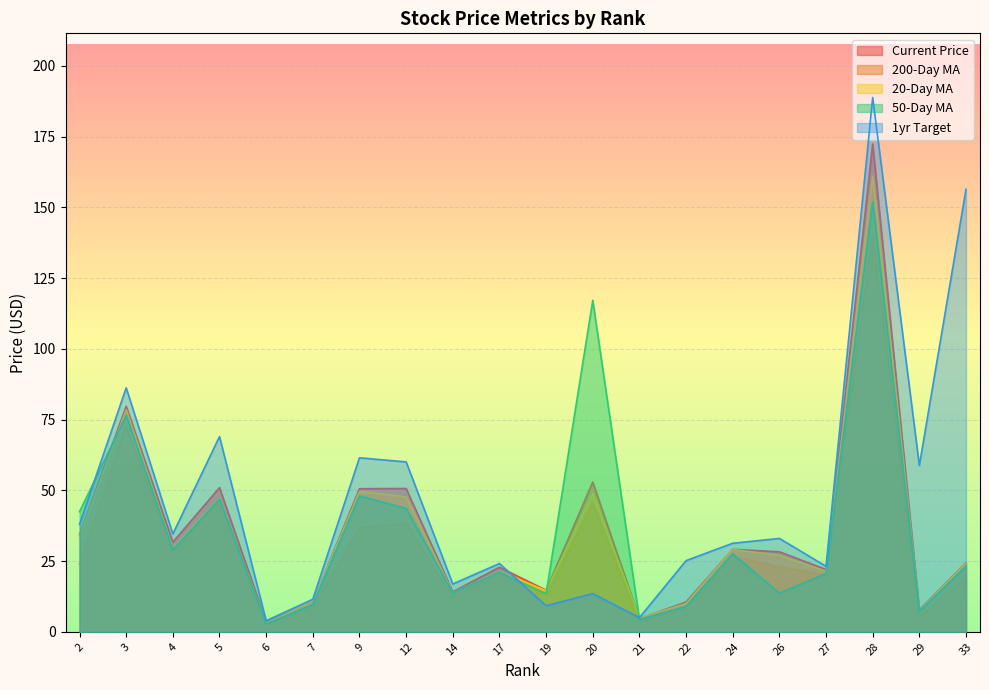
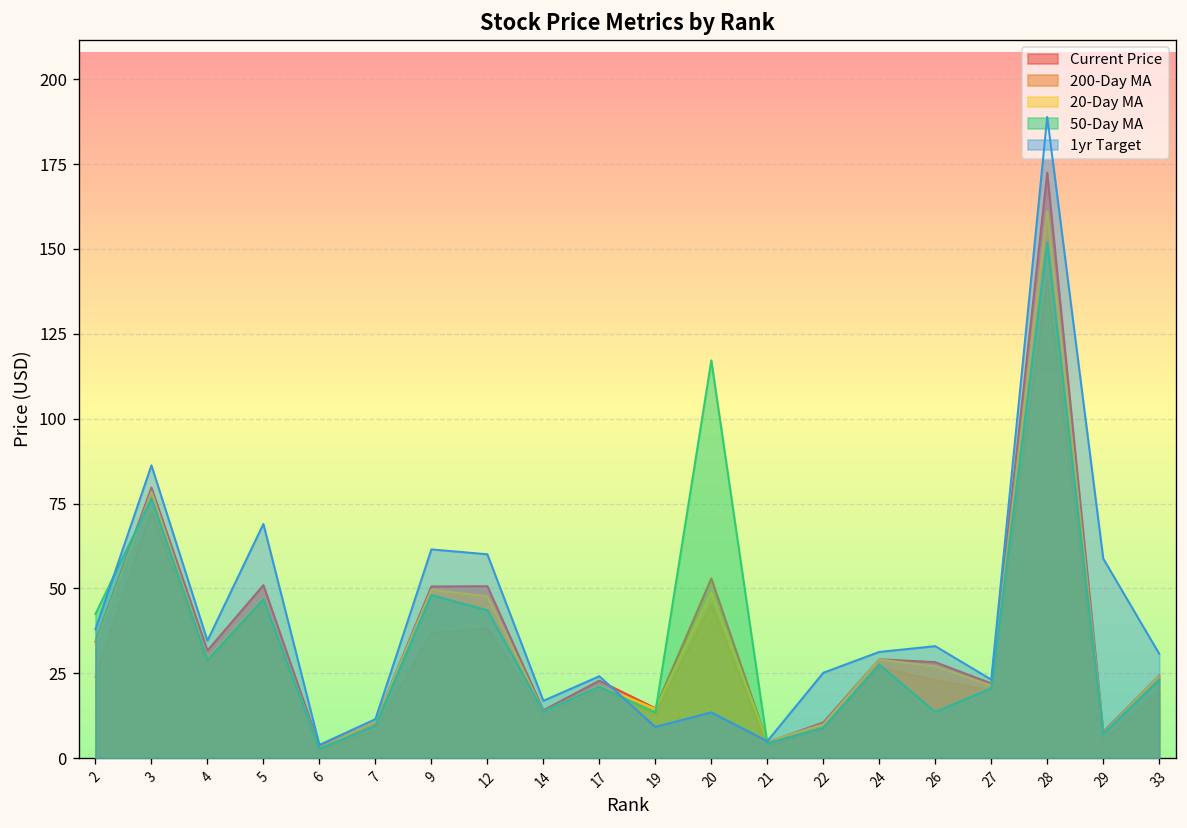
1yr Target, 33: 156 -> 31
